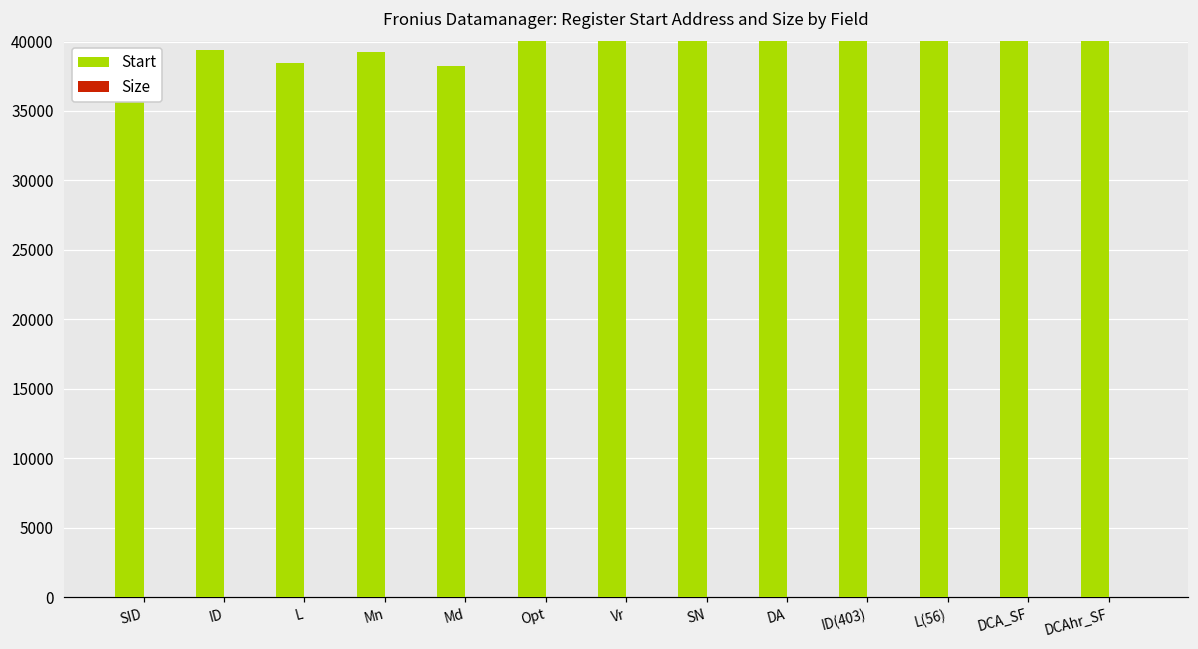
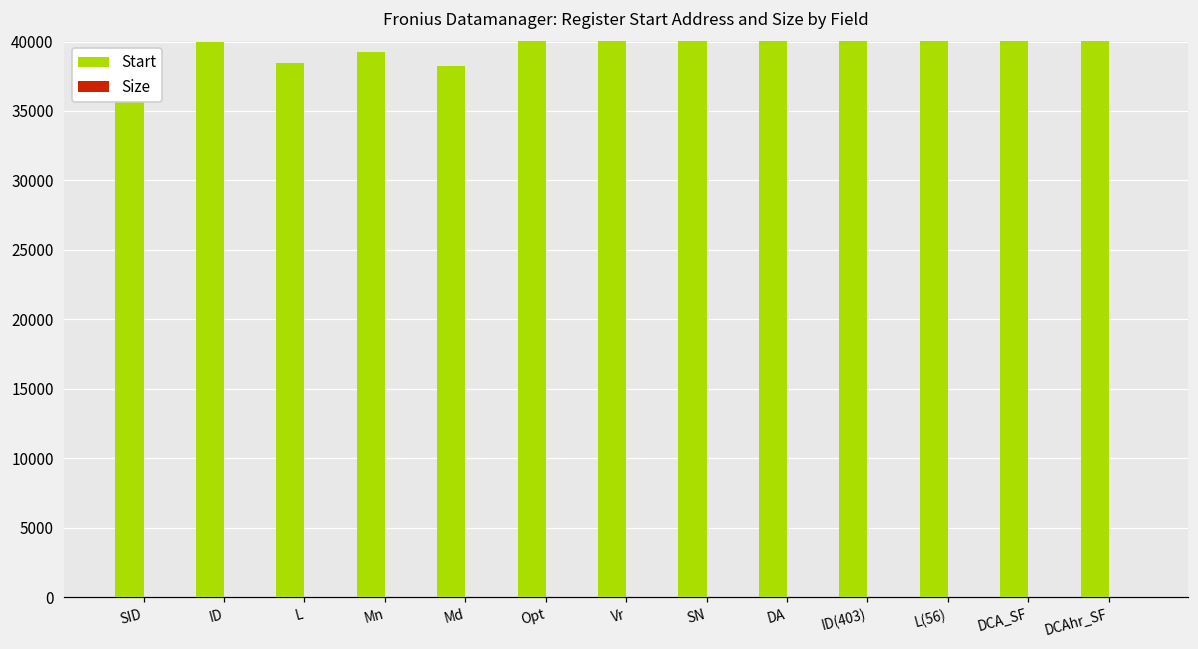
Start, ID: 39400 -> 40000
